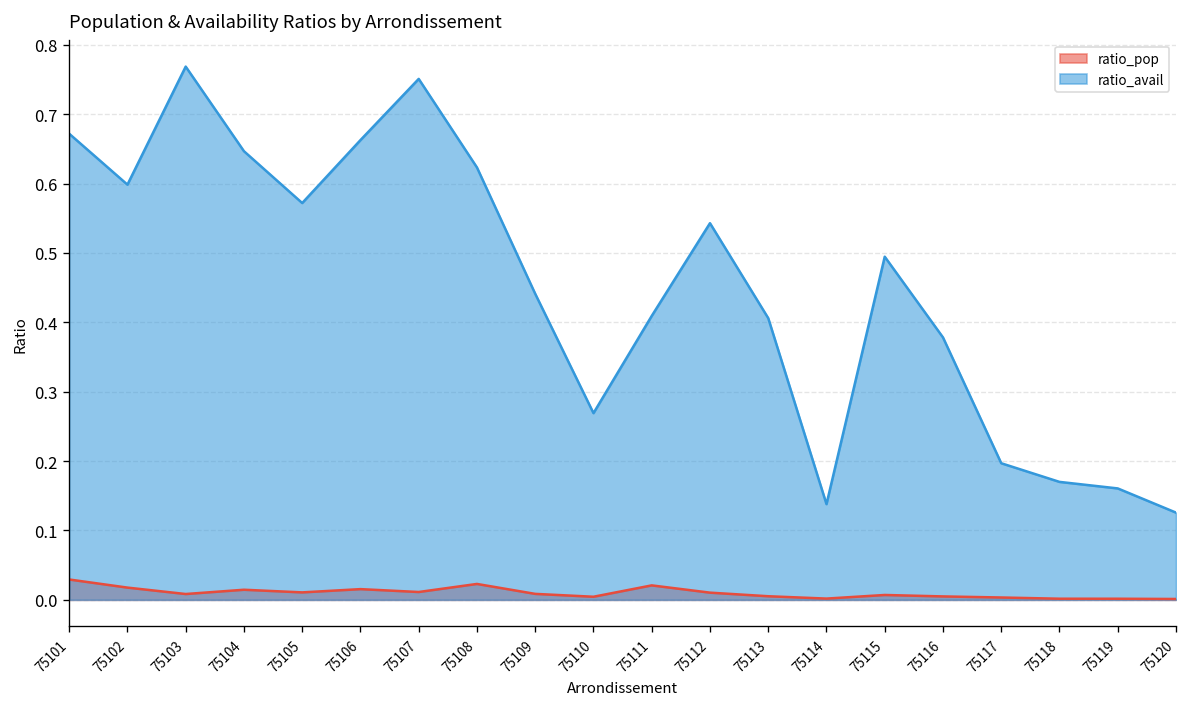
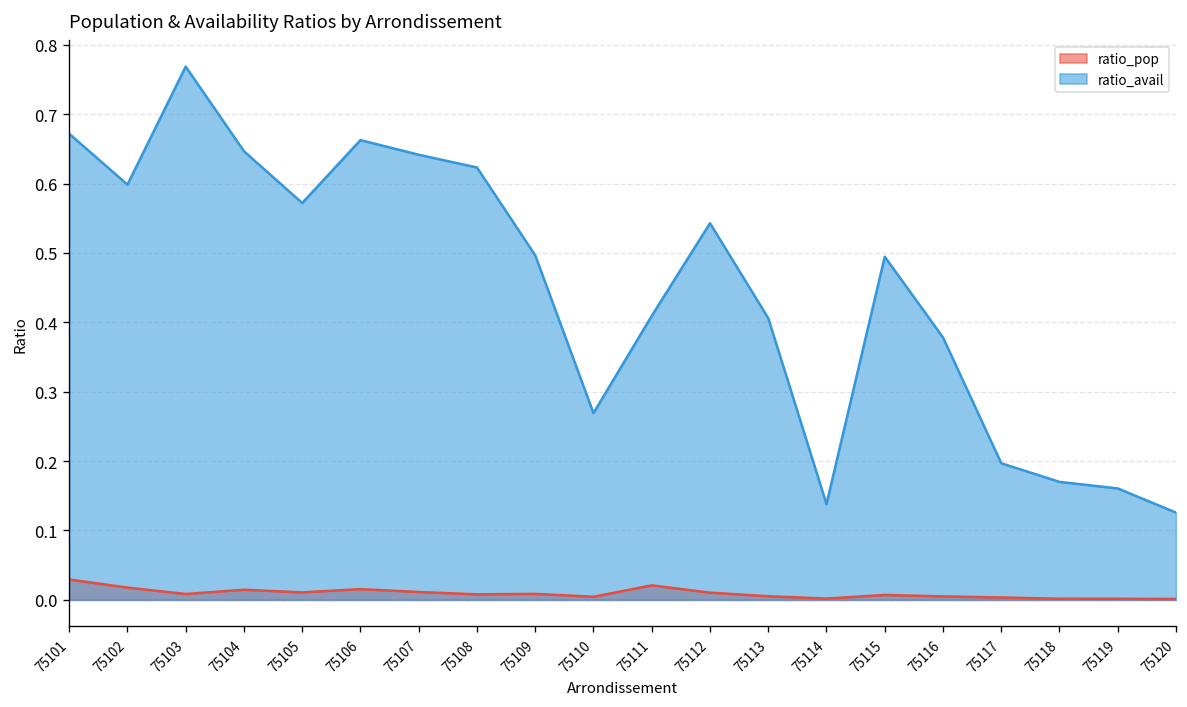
ratio_avail, 75107: 0.75 -> 0.64
ratio_pop, 75108: 0.02 -> 0.01
ratio_avail, 75109: 0.44 -> 0.50
